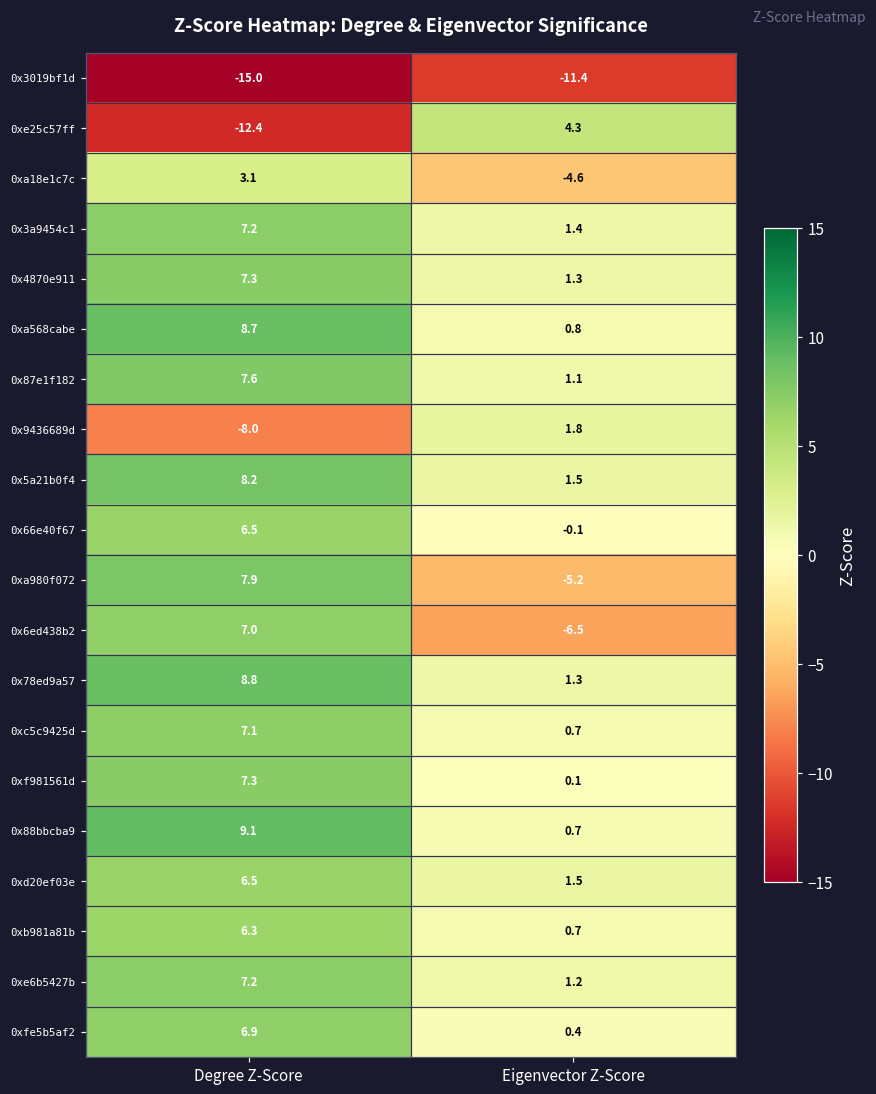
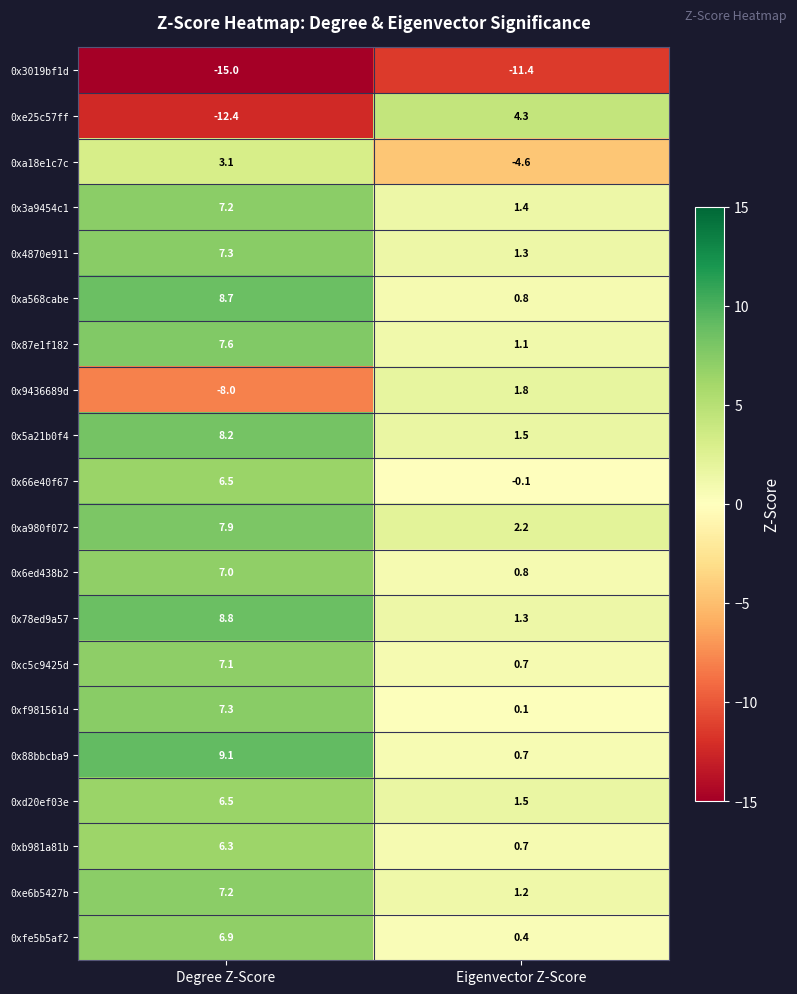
0xa980f072, Eigenvector Z-Score: -5.2 -> 2.2
0x6ed438b2, Eigenvector Z-Score: -6.5 -> 0.8
